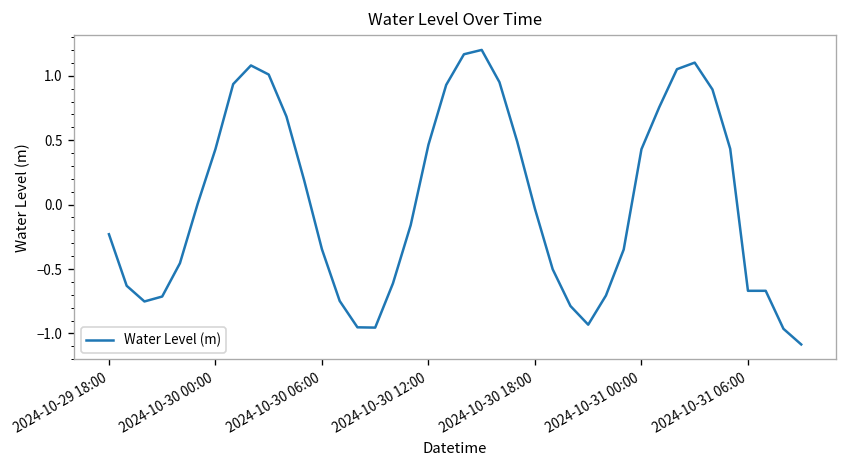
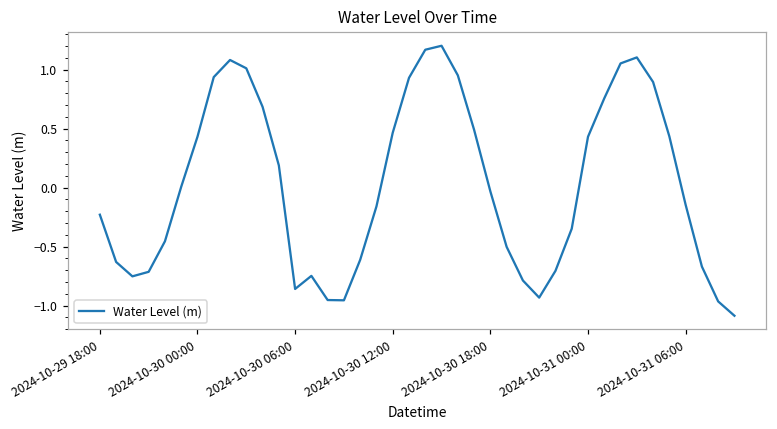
2024-10-30 06:00: -0.35 -> -0.86
2024-10-31 06:00: -0.67 -> -0.15
